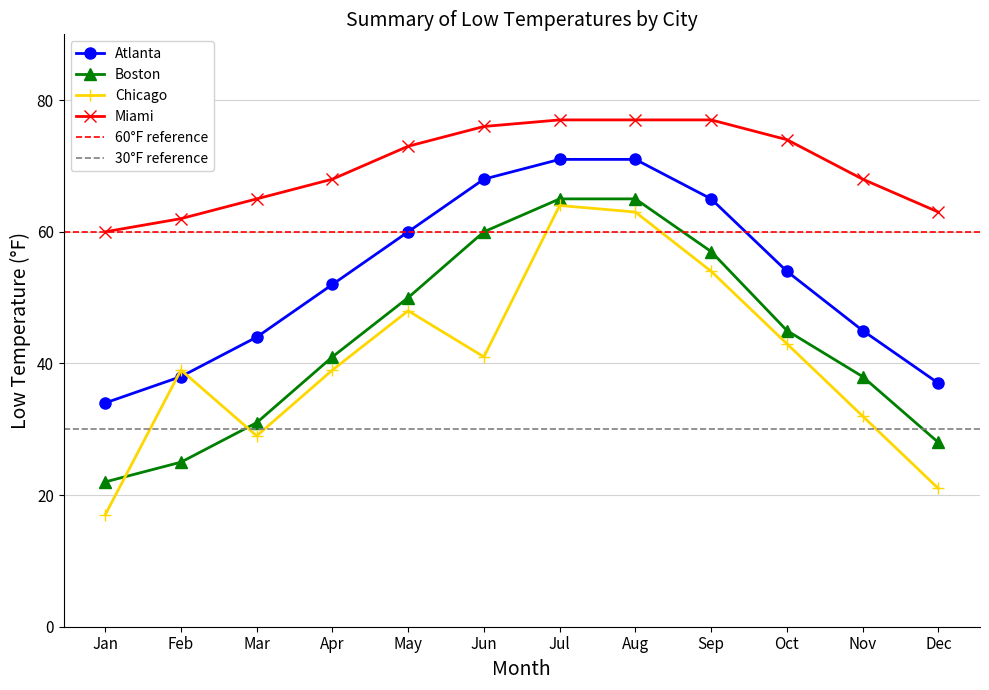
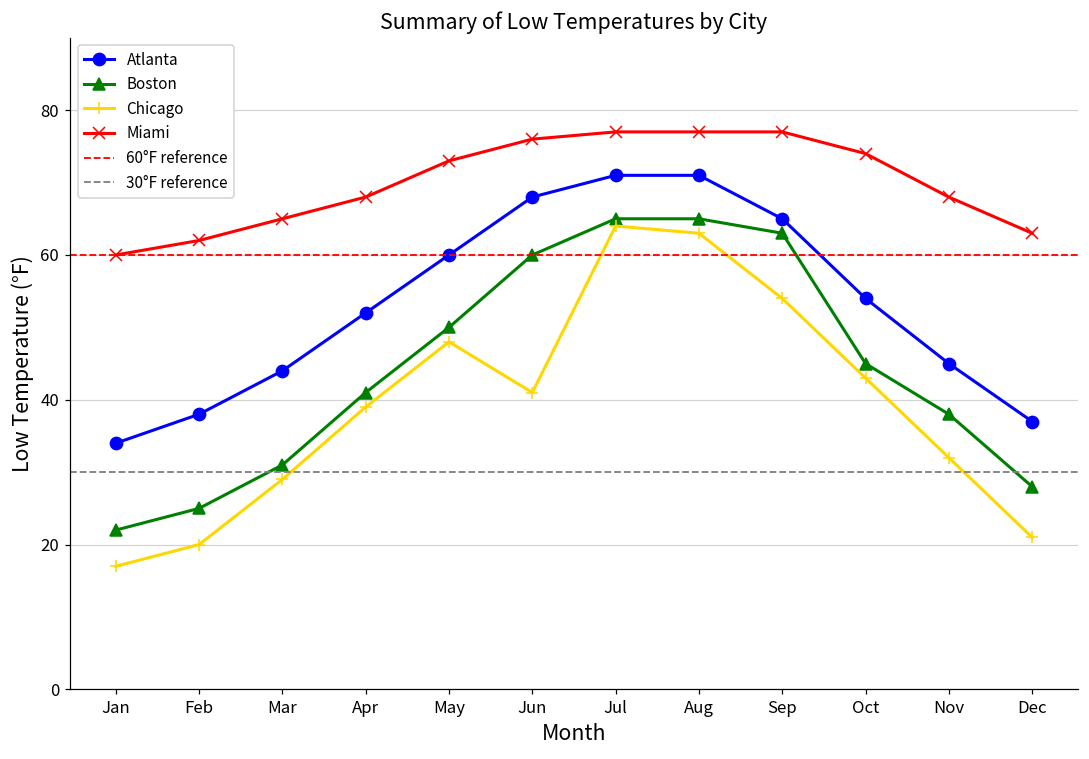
Chicago, Feb: 39 -> 20
Boston, Sep: 57 -> 63
